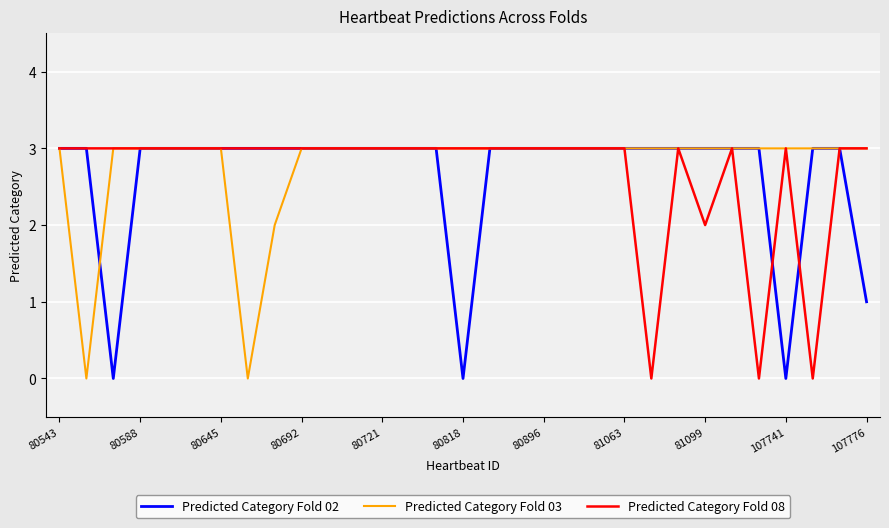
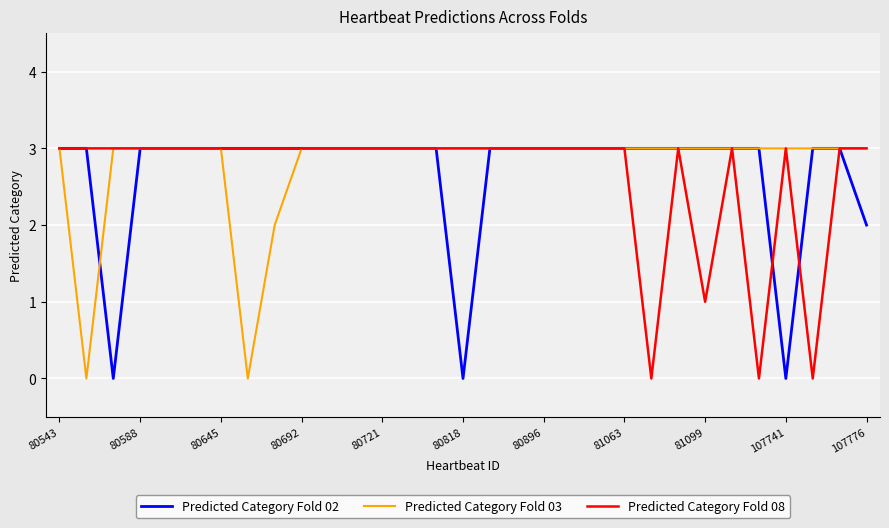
Predicted Category Fold 08, 81099: 2 -> 1
Predicted Category Fold 02, 107776: 1 -> 2
